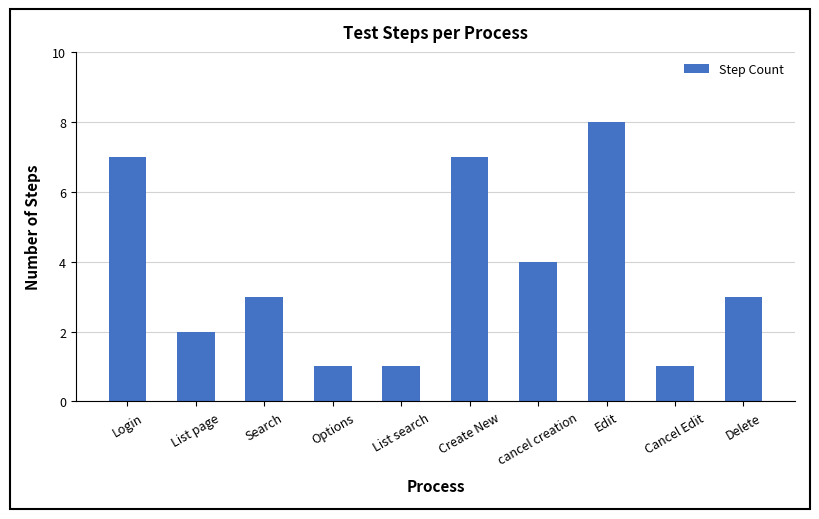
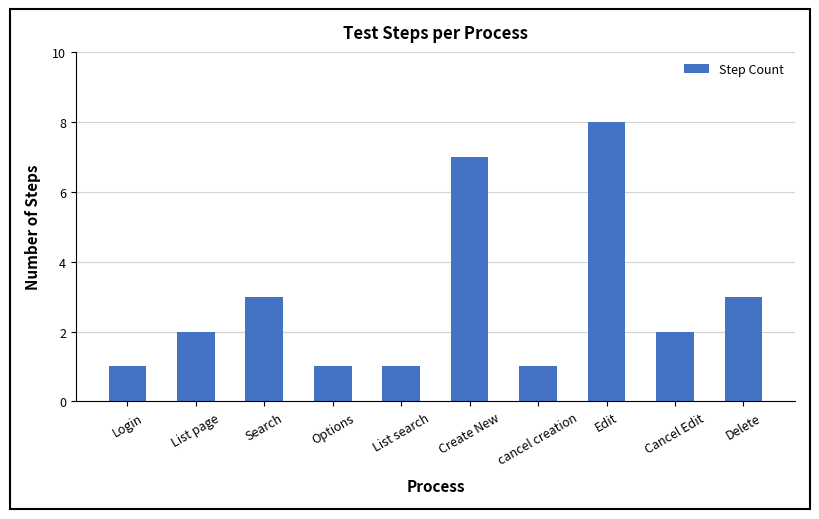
Login: 7 -> 1
cancel creation: 4 -> 1
Cancel Edit: 1 -> 2
